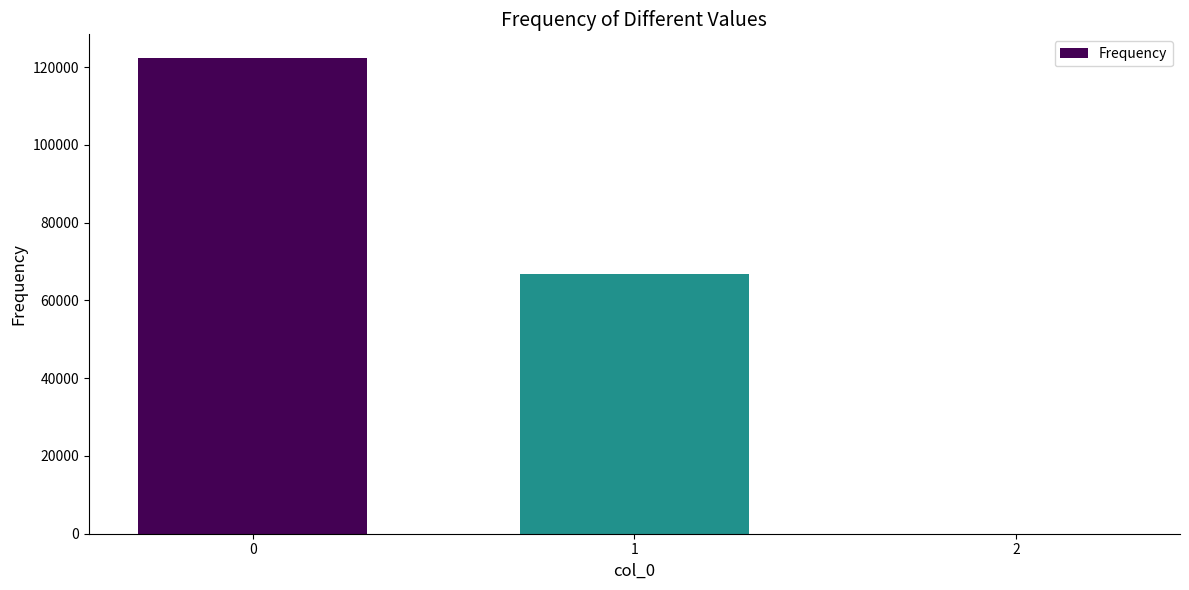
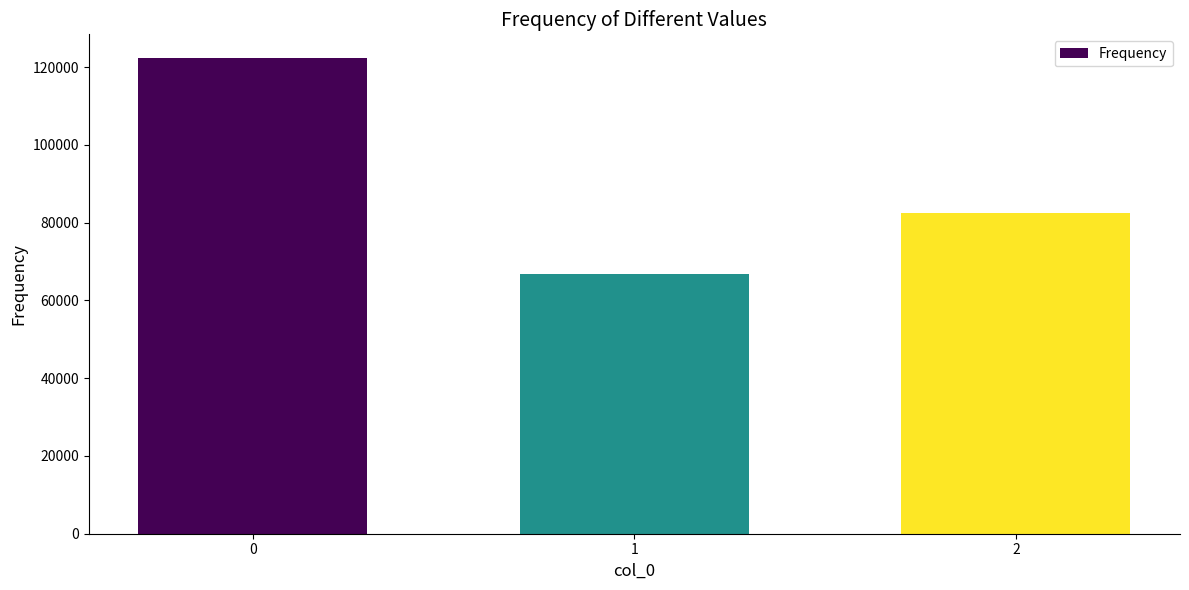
2: 0 -> 82000
